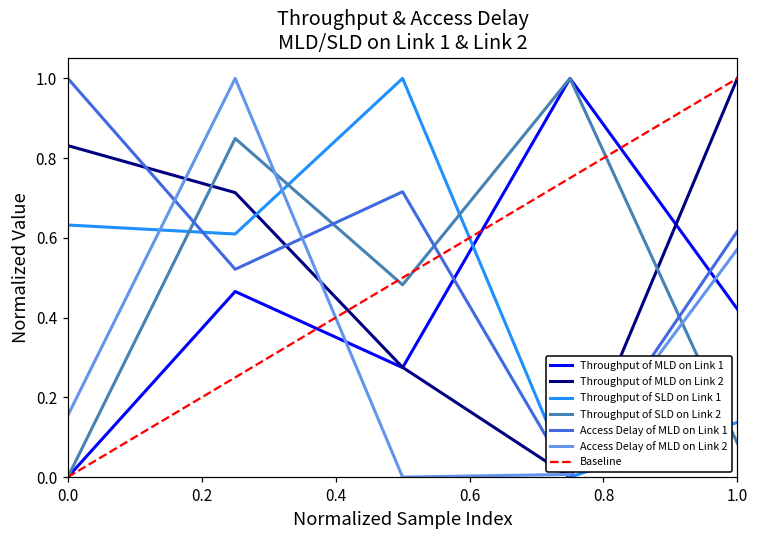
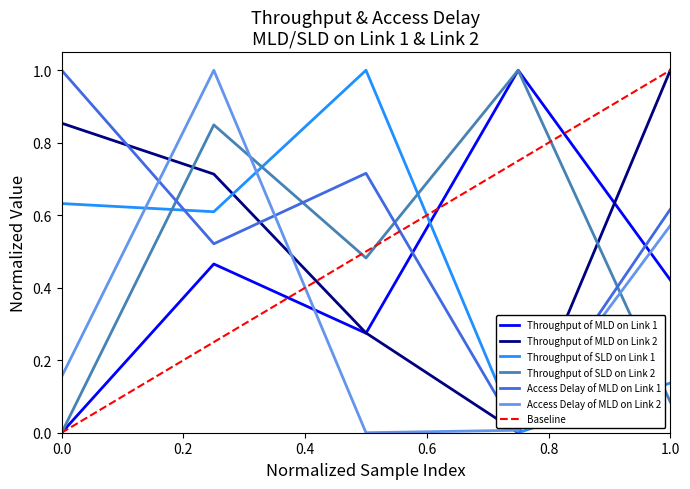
Throughput of MLD on Link 2, 0.0: 0.83 -> 0.85
